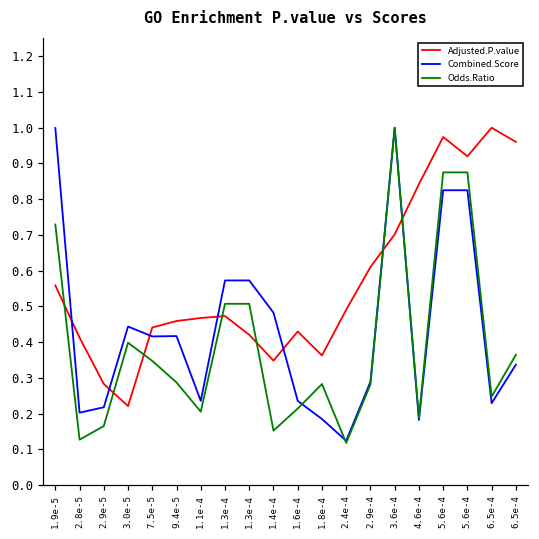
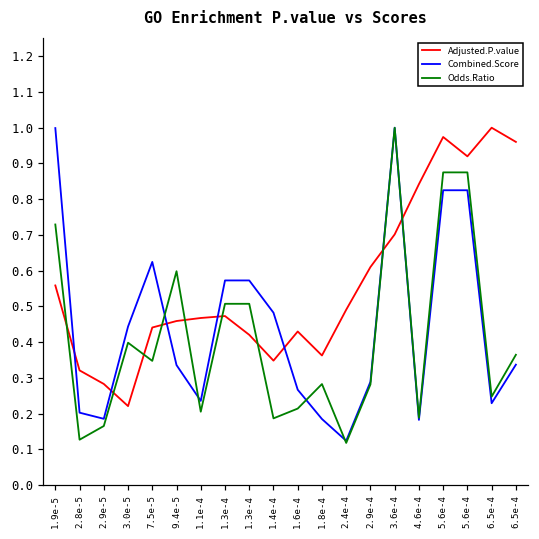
Adjusted.P.value, 2.8e-5: 0.41 -> 0.32
Combined.Score, 2.9e-5: 0.22 -> 0.19
Combined.Score, 7.5e-5: 0.42 -> 0.62
Combined.Score, 9.4e-5: 0.42 -> 0.34
Odds.Ratio, 9.4e-5: 0.29 -> 0.60
Odds.Ratio, 1.4e-4: 0.15 -> 0.19
Combined.Score, 1.6e-4: 0.24 -> 0.27
